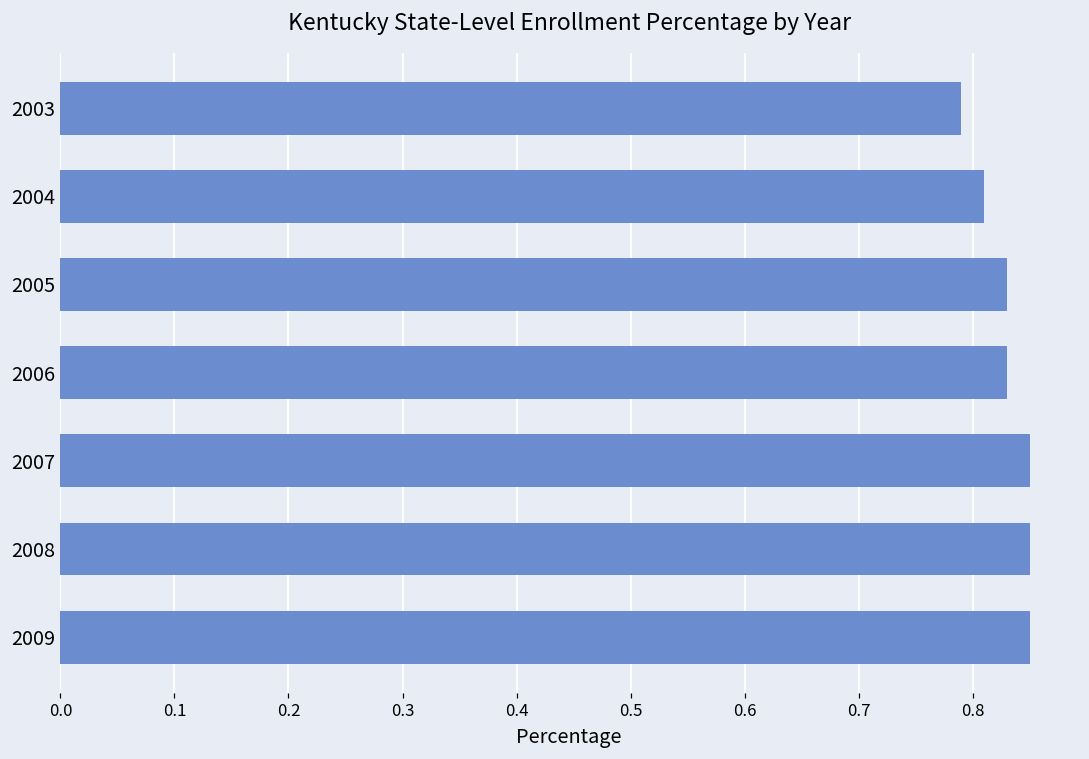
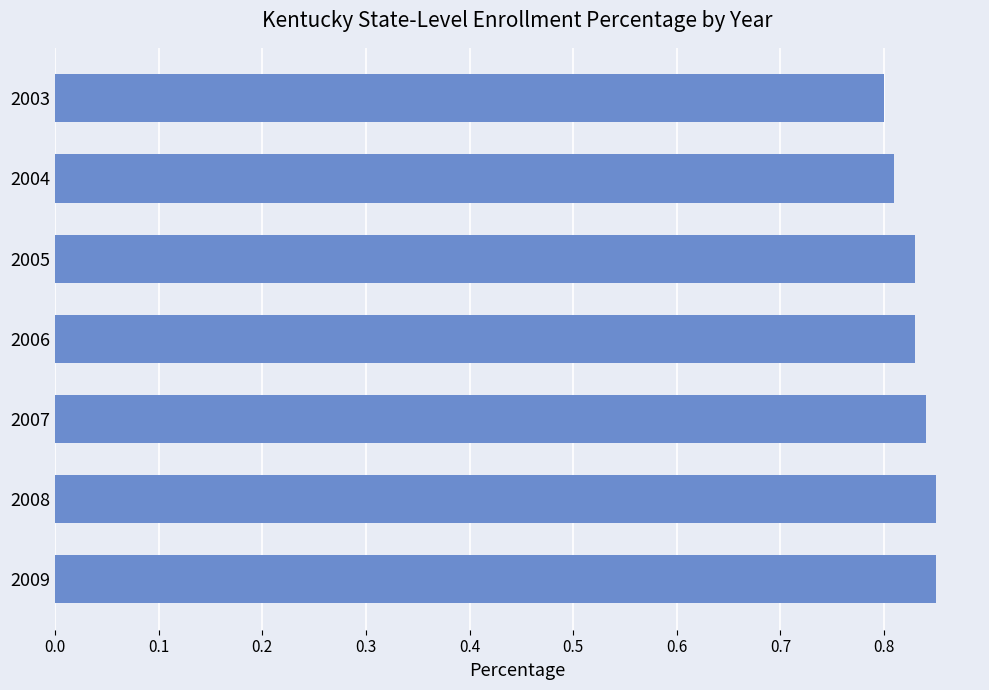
2003: 0.79 -> 0.80
2007: 0.85 -> 0.84
